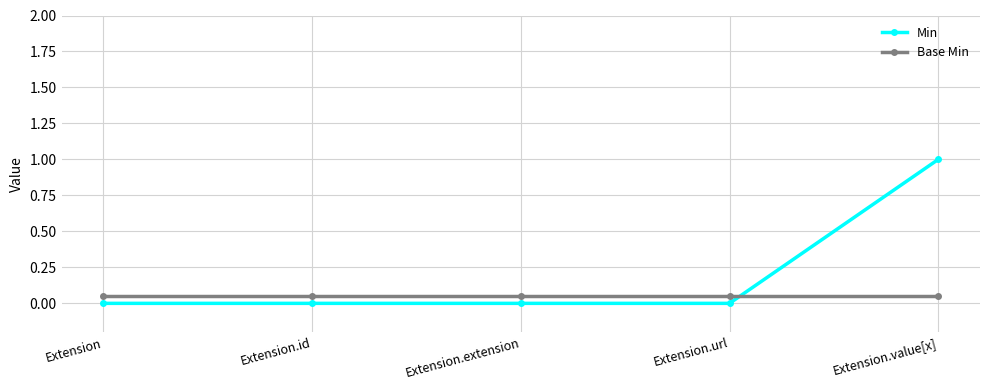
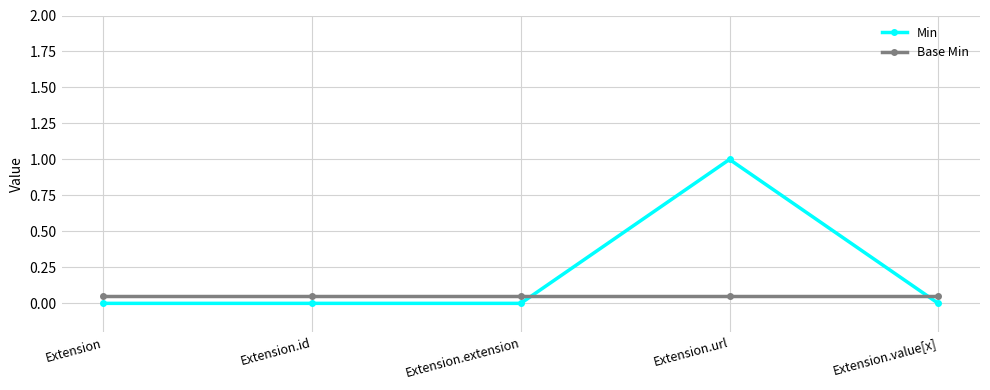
Min, Extension.url: 0 -> 1
Min, Extension.value[x]: 1 -> 0
